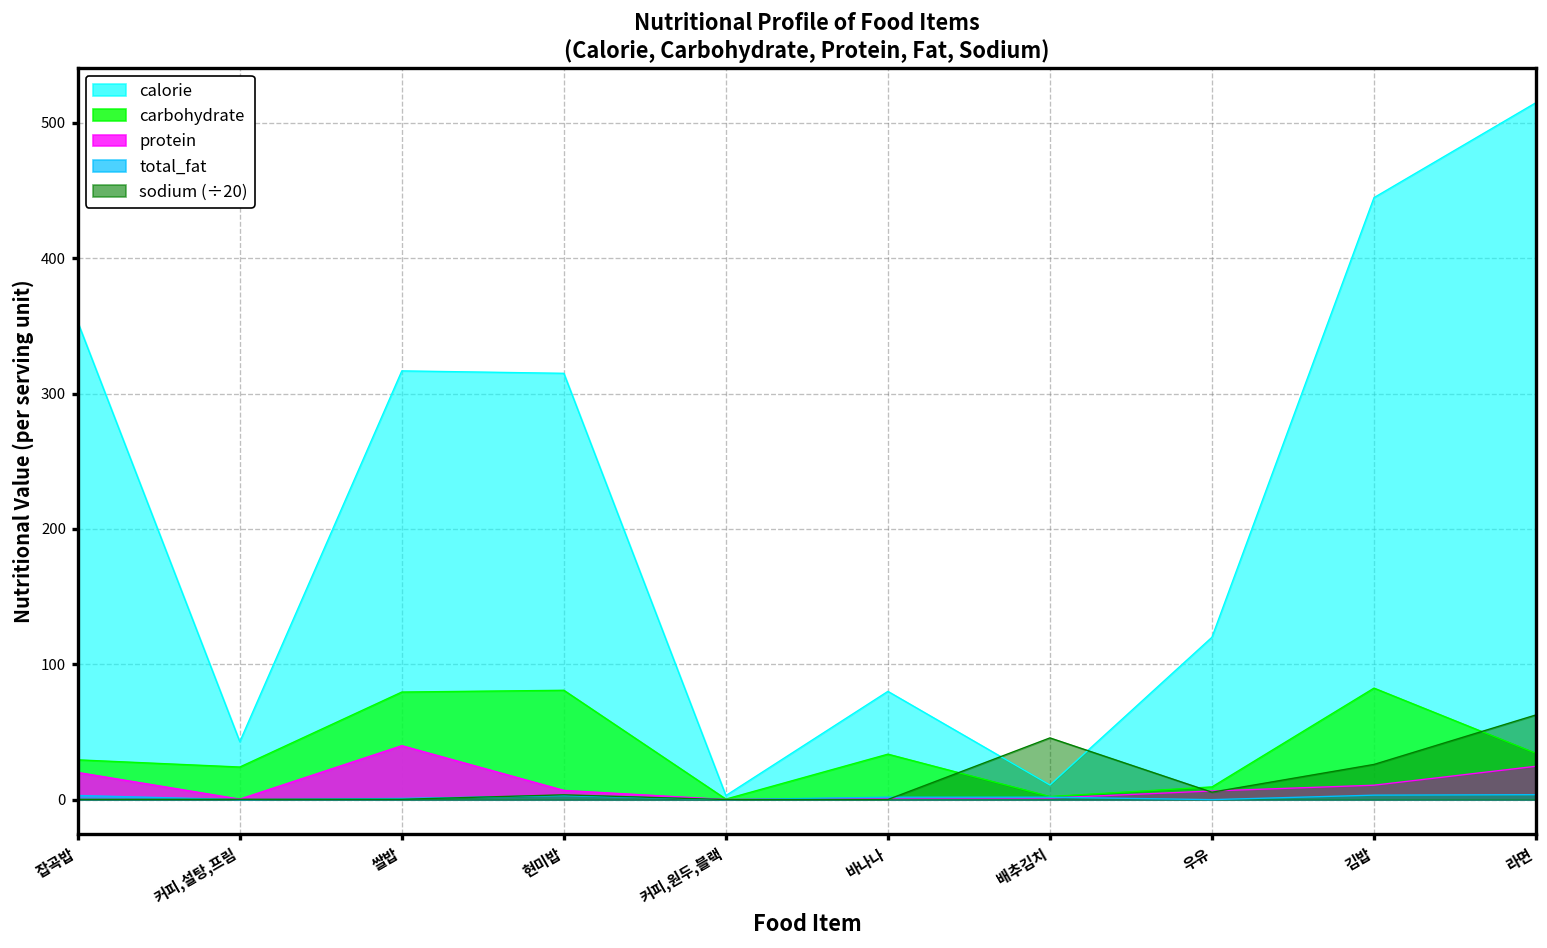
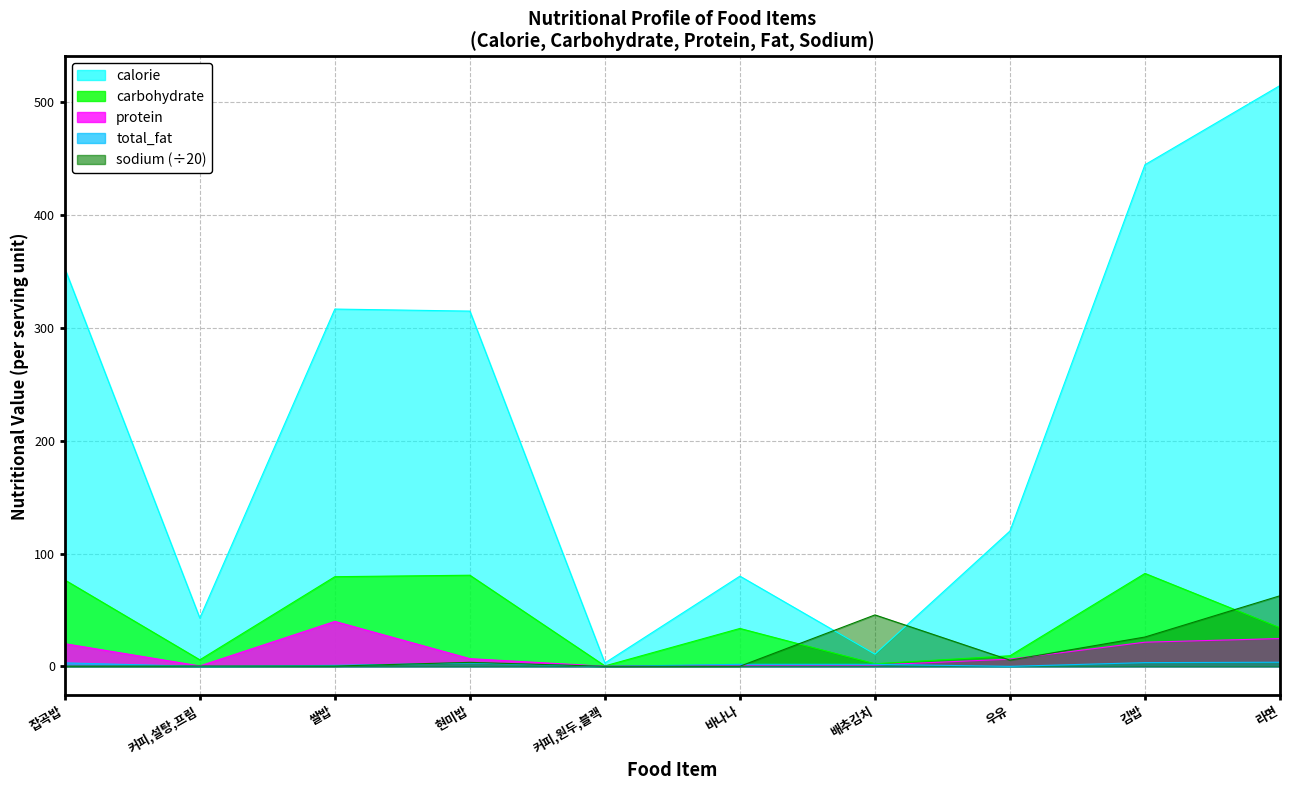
carbohydrate, 잡곡밥: 29 -> 77
carbohydrate, 커피,설탕,프림: 24 -> 6
protein, 김밥: 11 -> 21
